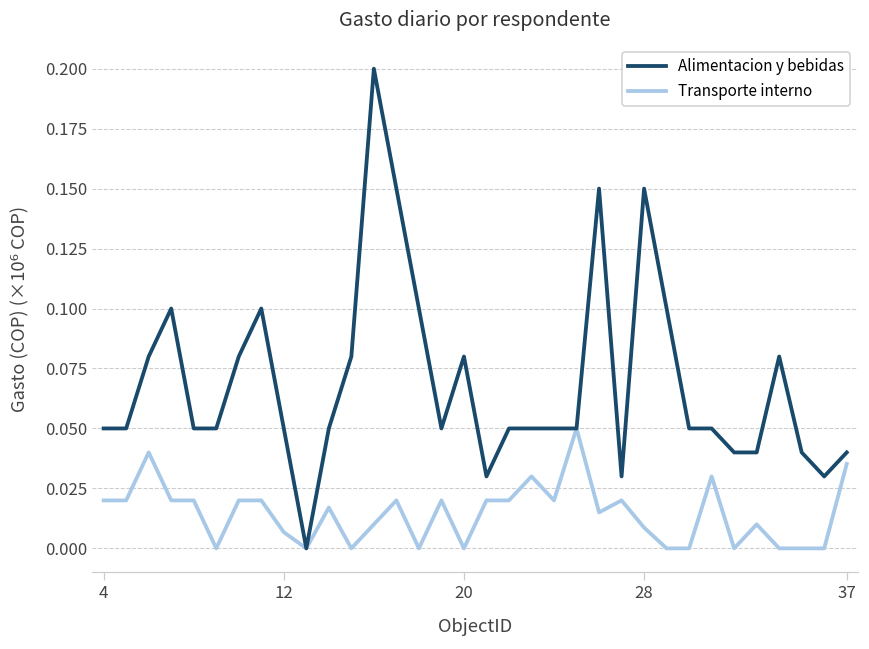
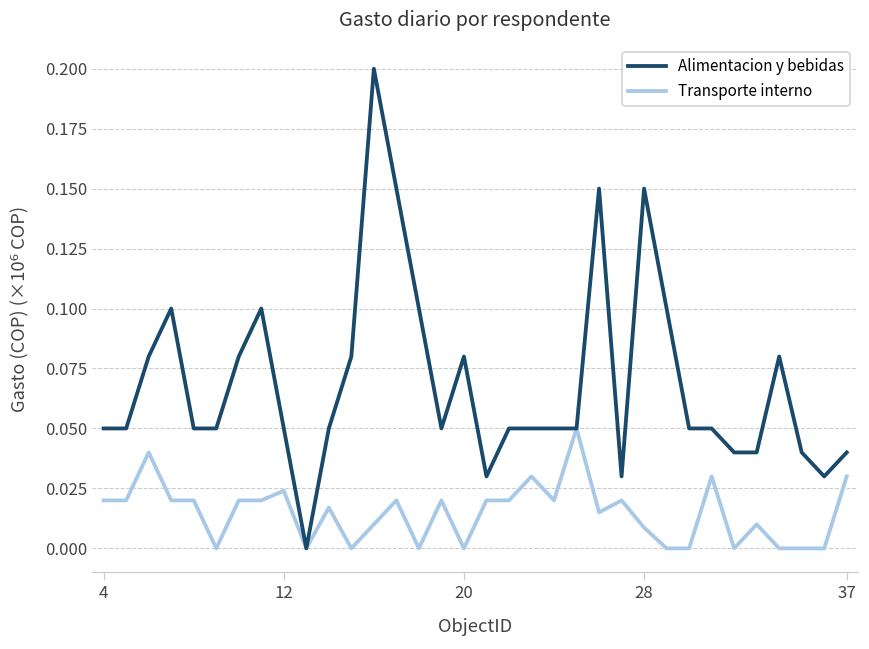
Transporte interno, 12: 0.007 -> 0.024
Transporte interno, 37: 0.035 -> 0.030
